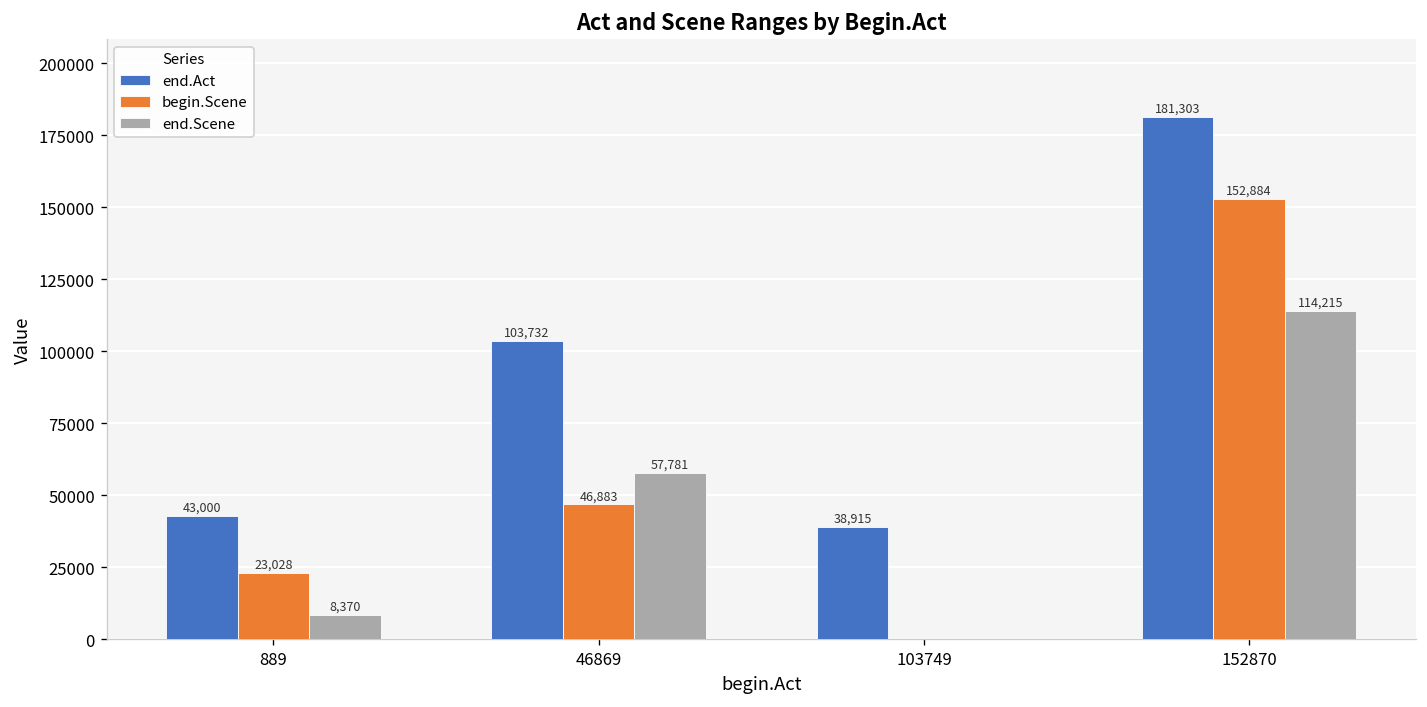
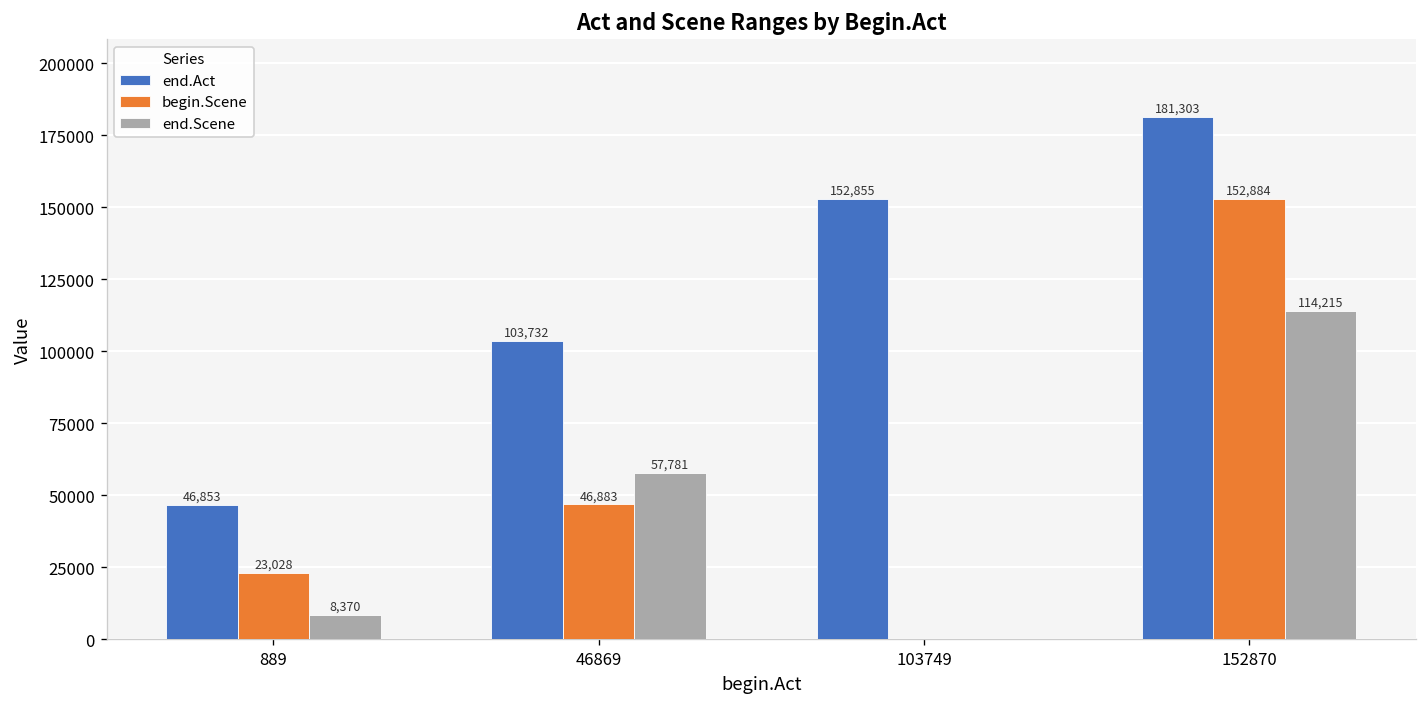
end.Act, 889: 43,000 -> 46,853
end.Act, 103749: 38,915 -> 152,855
